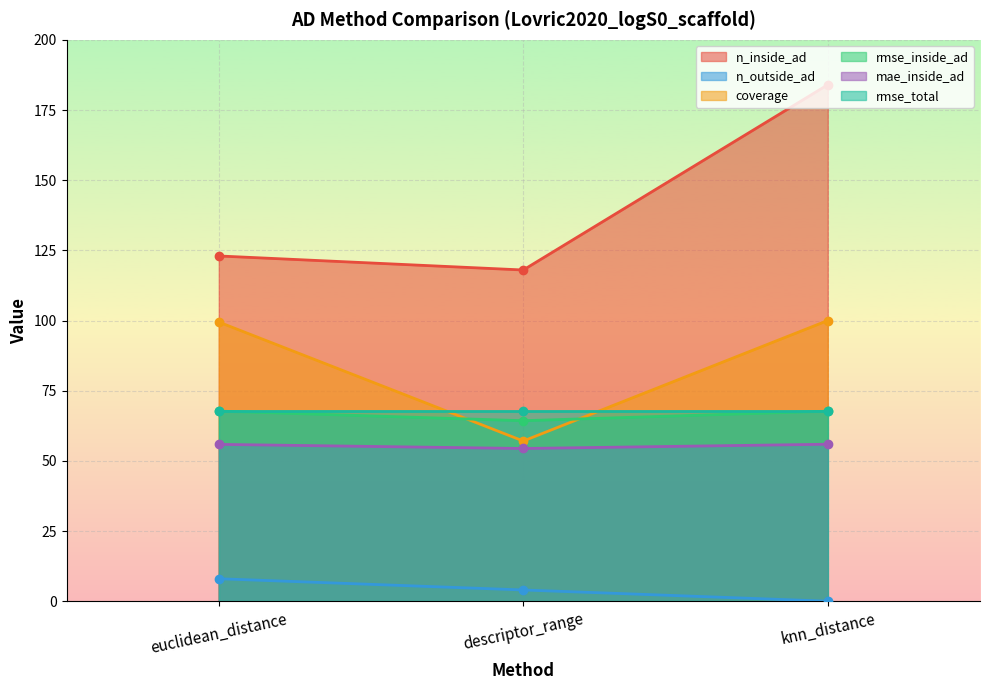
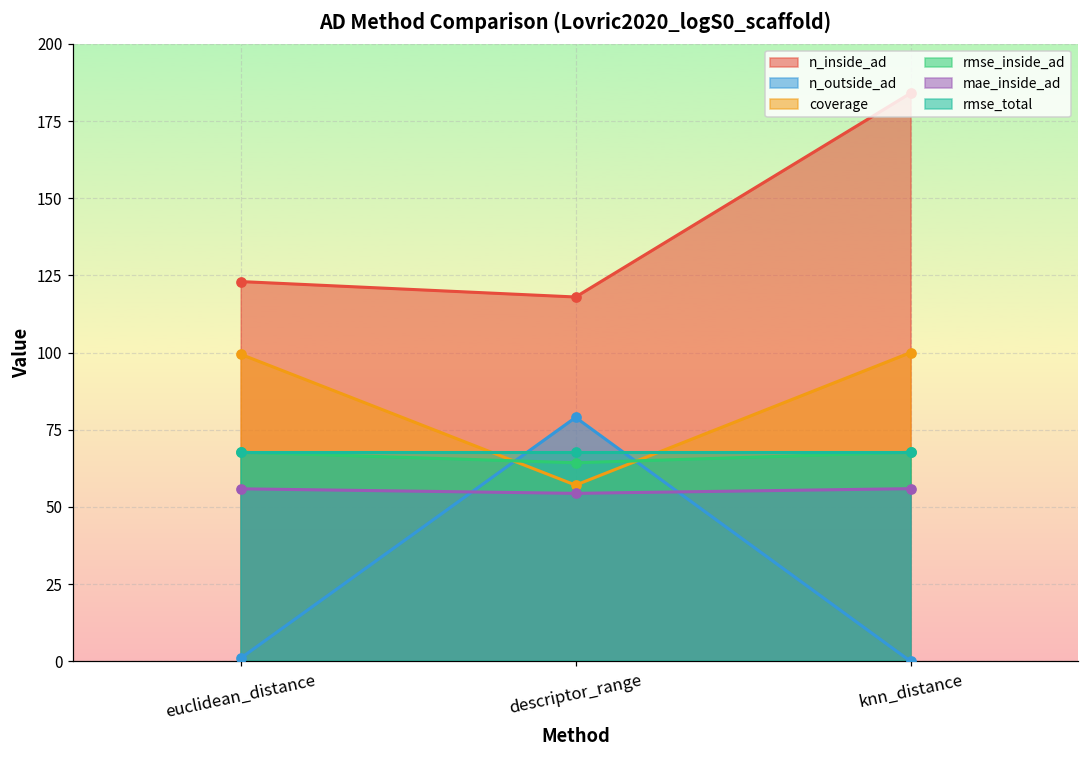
n_outside_ad, euclidean_distance: 8 -> 1
n_outside_ad, descriptor_range: 4 -> 79
